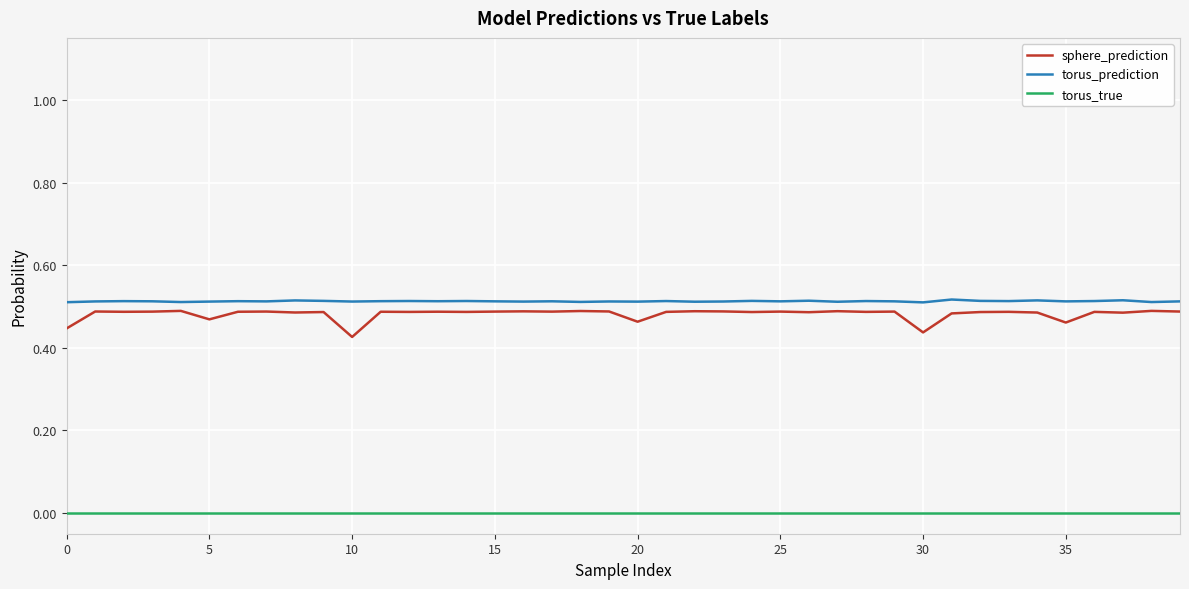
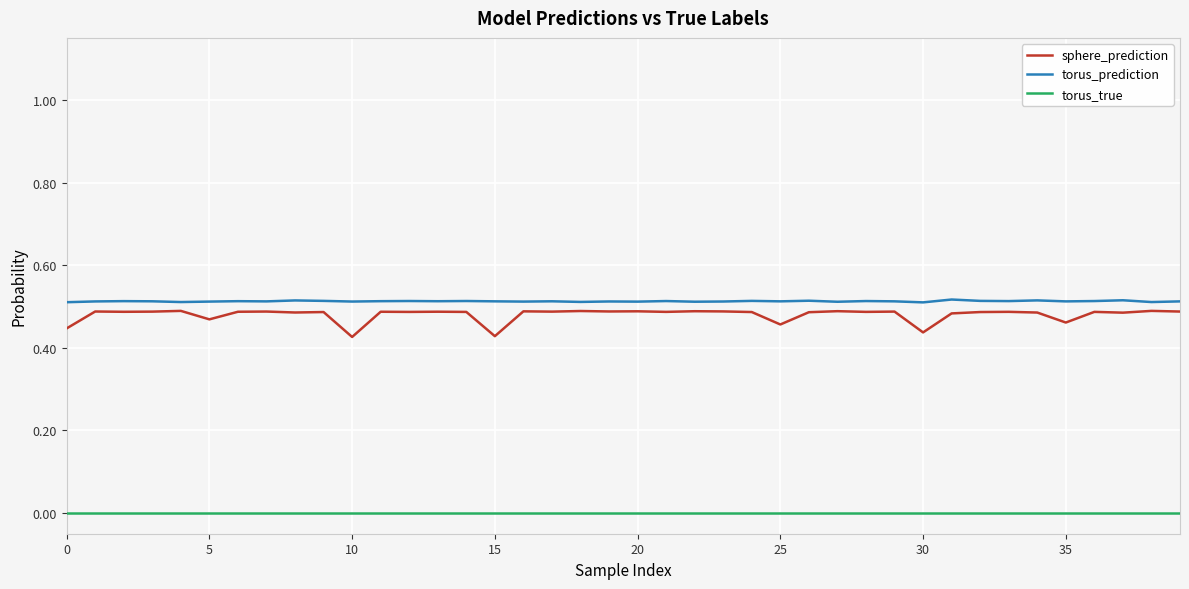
sphere_prediction, 15: 0.49 -> 0.43
sphere_prediction, 20: 0.46 -> 0.49
sphere_prediction, 25: 0.49 -> 0.46
